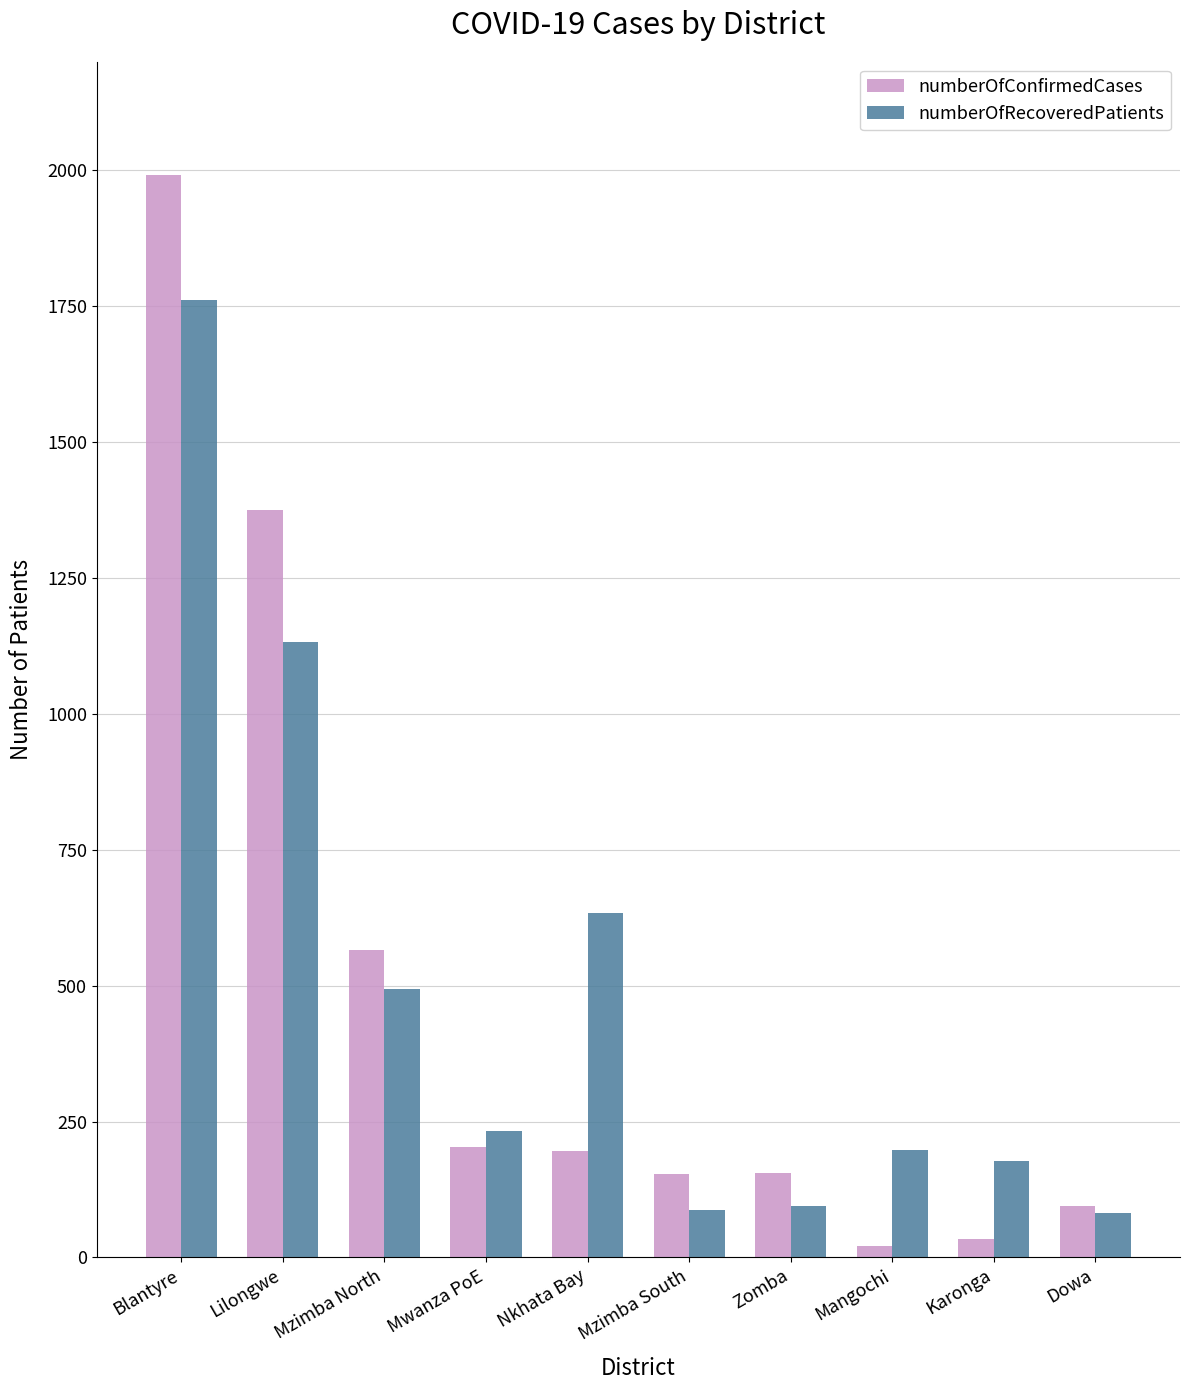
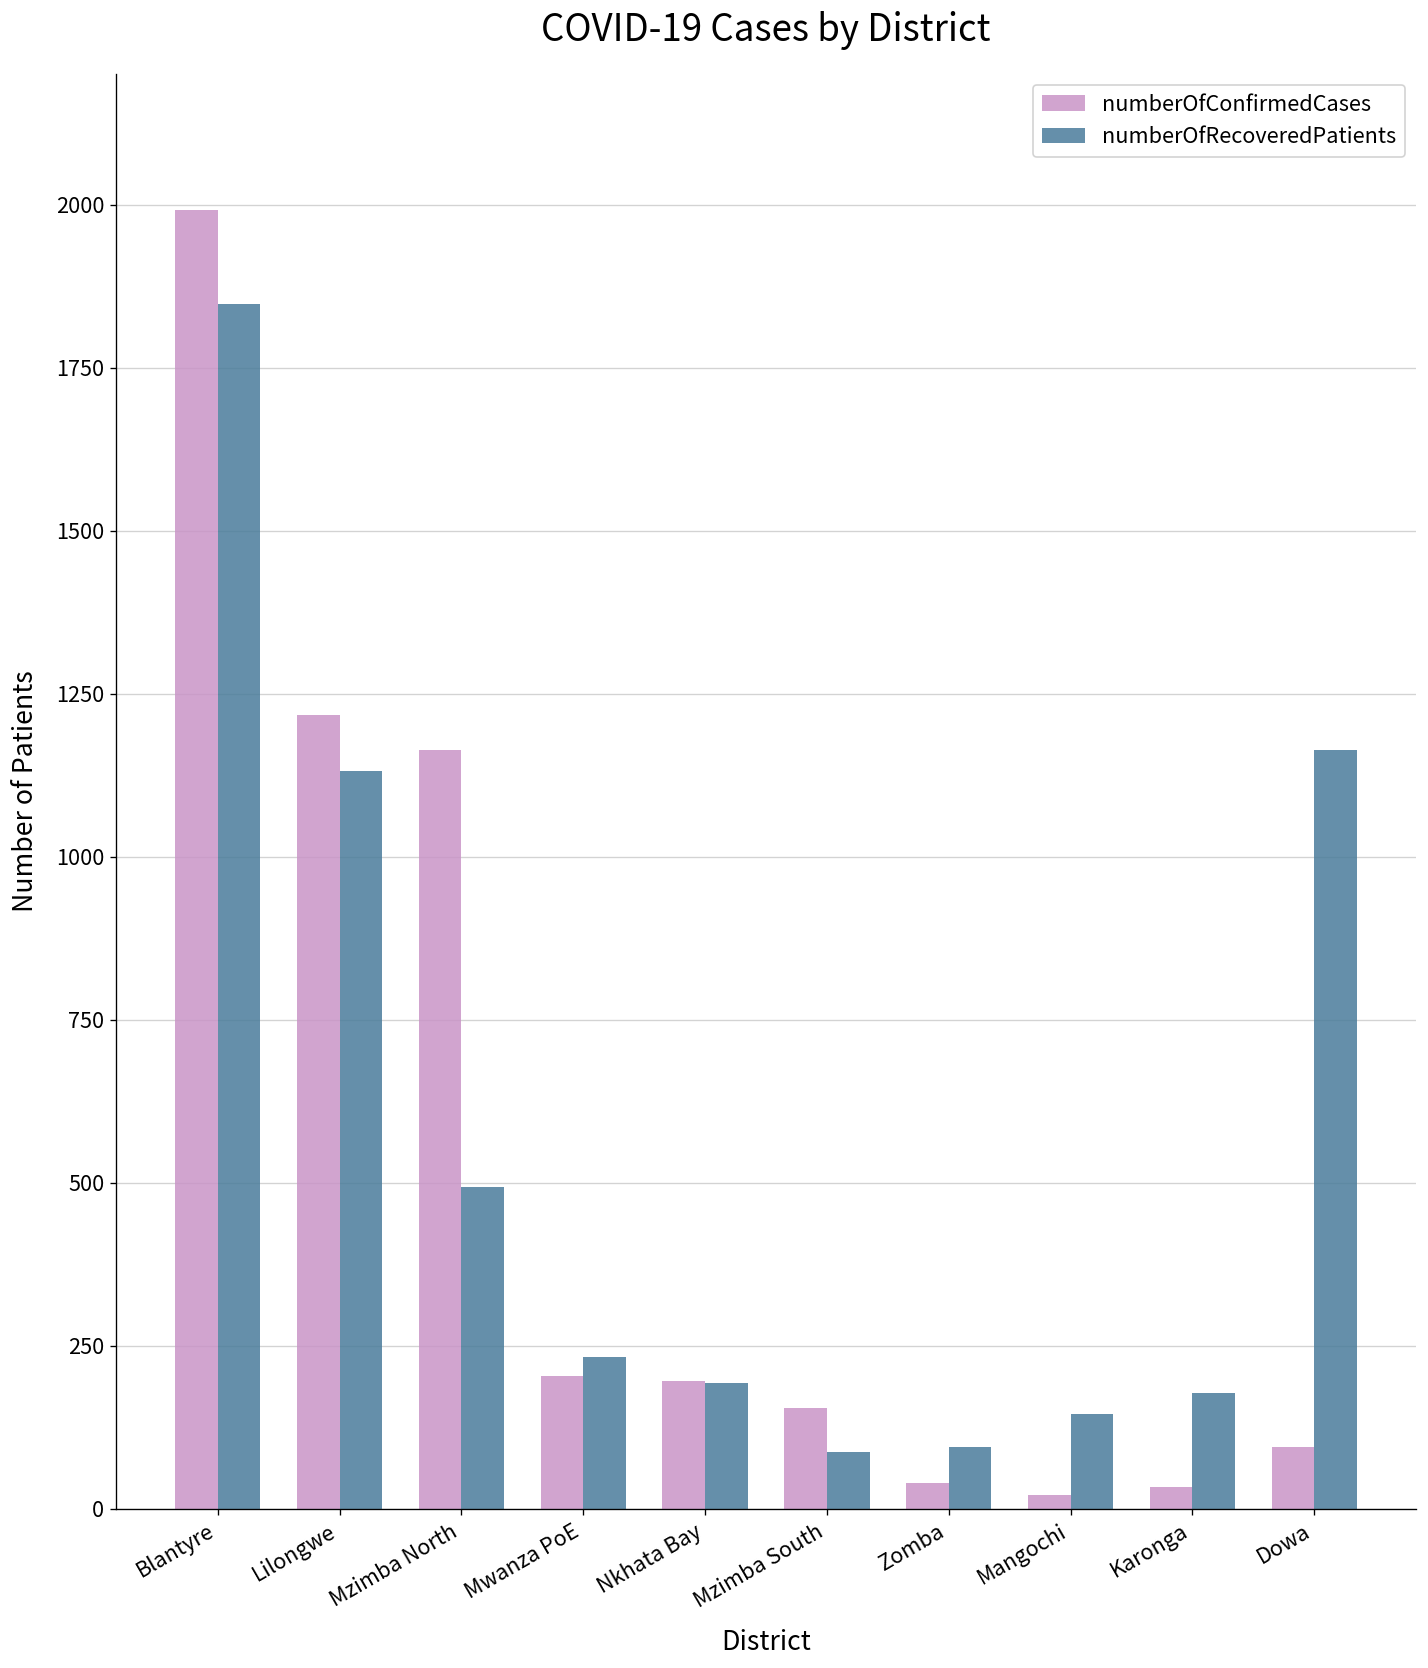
numberOfRecoveredPatients, Blantyre: 1760 -> 1850
numberOfConfirmedCases, Lilongwe: 1380 -> 1220
numberOfConfirmedCases, Mzimba North: 570 -> 1160
numberOfRecoveredPatients, Nkhata Bay: 630 -> 190
numberOfConfirmedCases, Zomba: 160 -> 40
numberOfRecoveredPatients, Mangochi: 200 -> 150
numberOfRecoveredPatients, Dowa: 80 -> 1160
